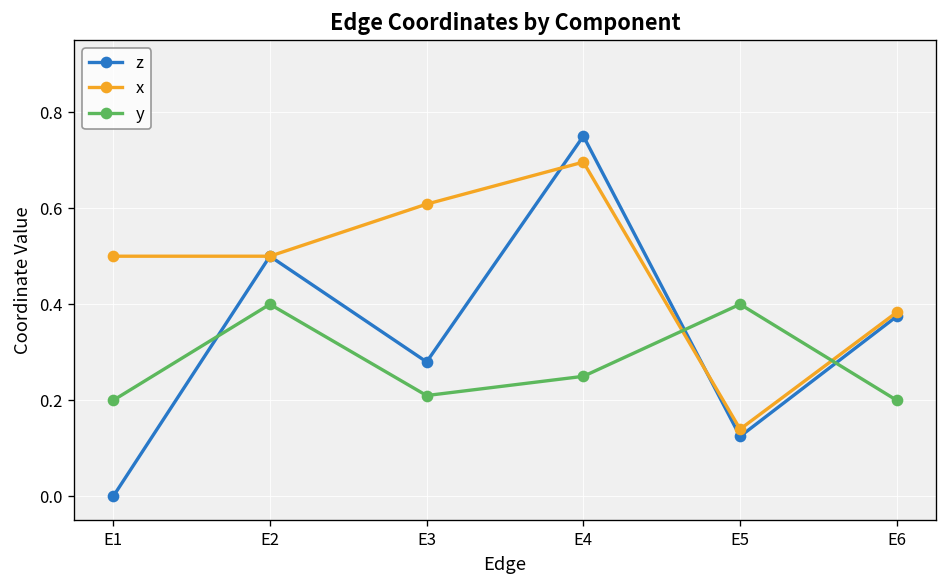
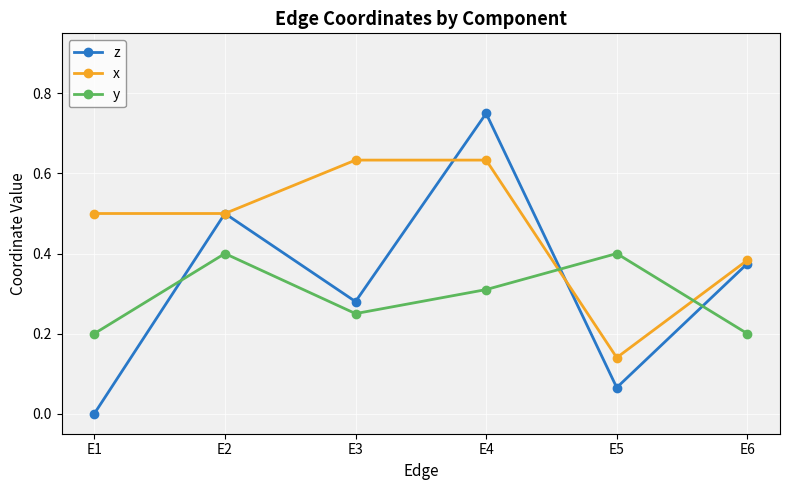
x, E3: 0.61 -> 0.63
y, E3: 0.21 -> 0.25
x, E4: 0.70 -> 0.63
y, E4: 0.25 -> 0.31
z, E5: 0.12 -> 0.07
